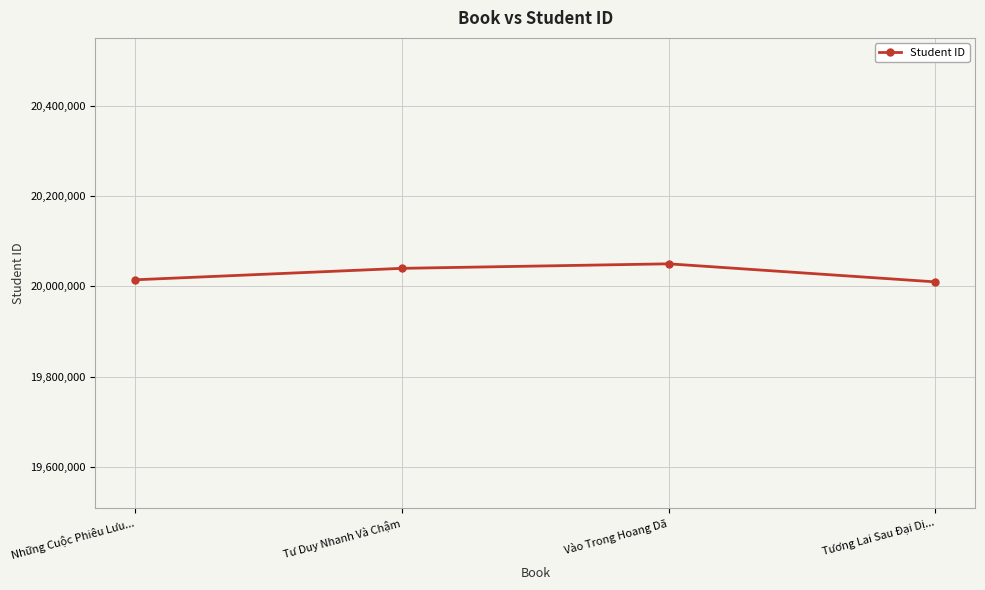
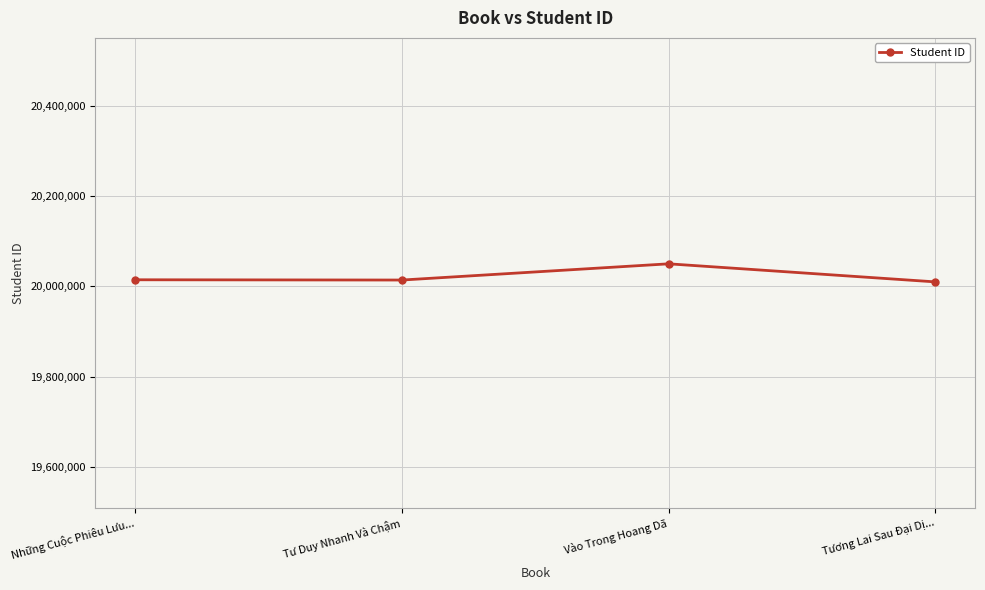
Tư Duy Nhanh Và Chậm: 20,040,000 -> 20,010,000
